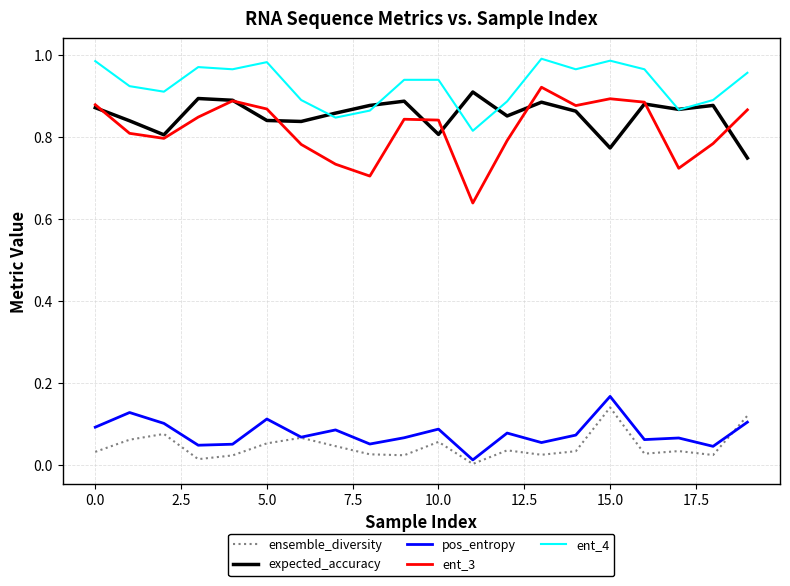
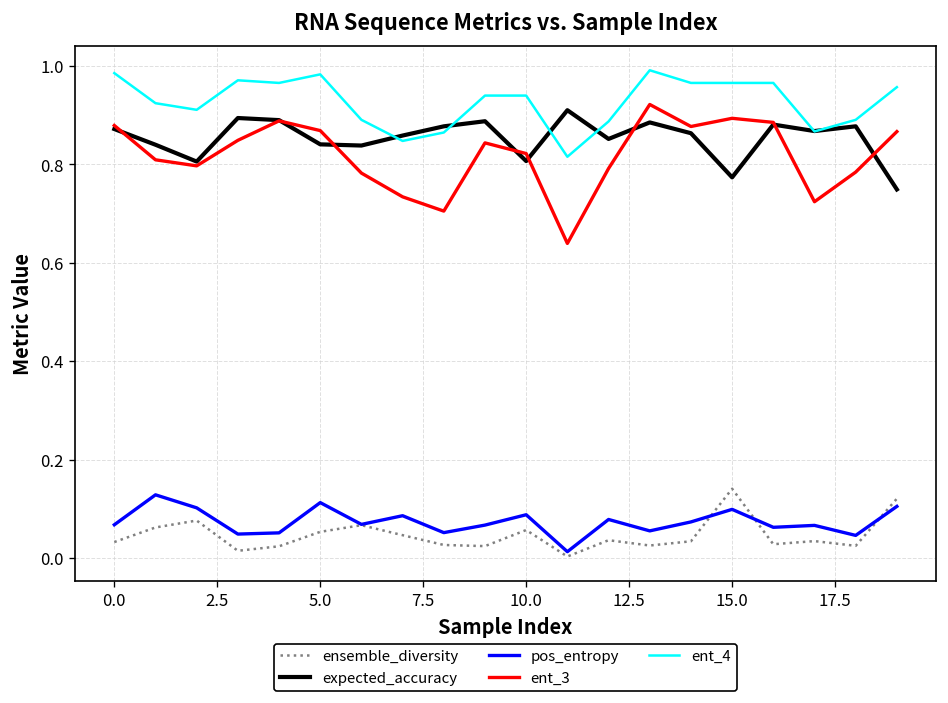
pos_entropy, 0.0: 0.09 -> 0.07
ent_3, 10.0: 0.84 -> 0.82
pos_entropy, 15.0: 0.17 -> 0.10
ent_4, 15.0: 0.99 -> 0.97
